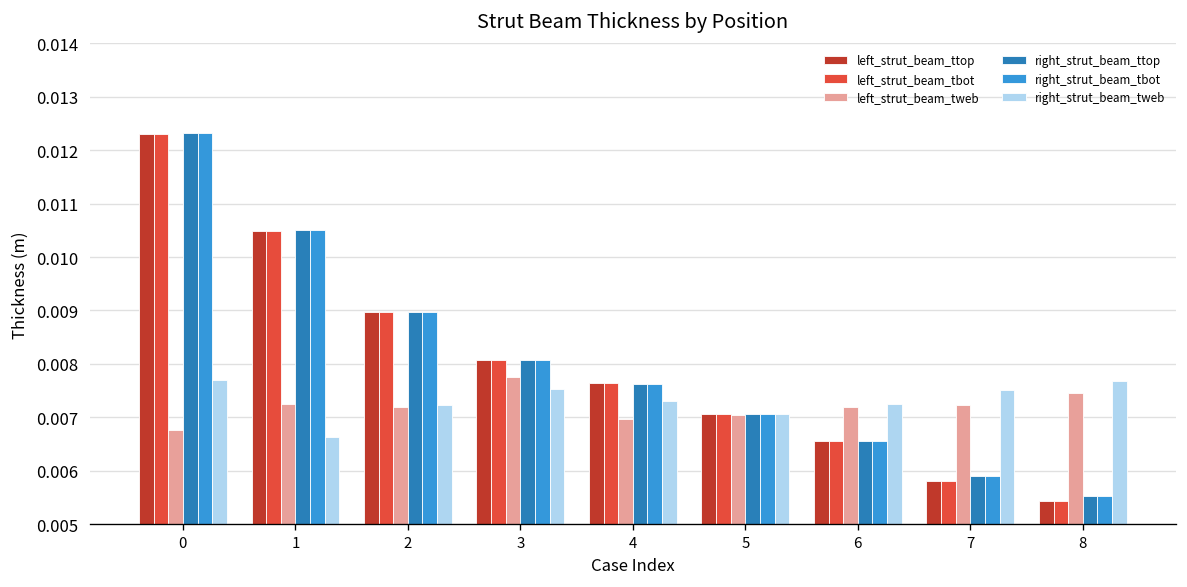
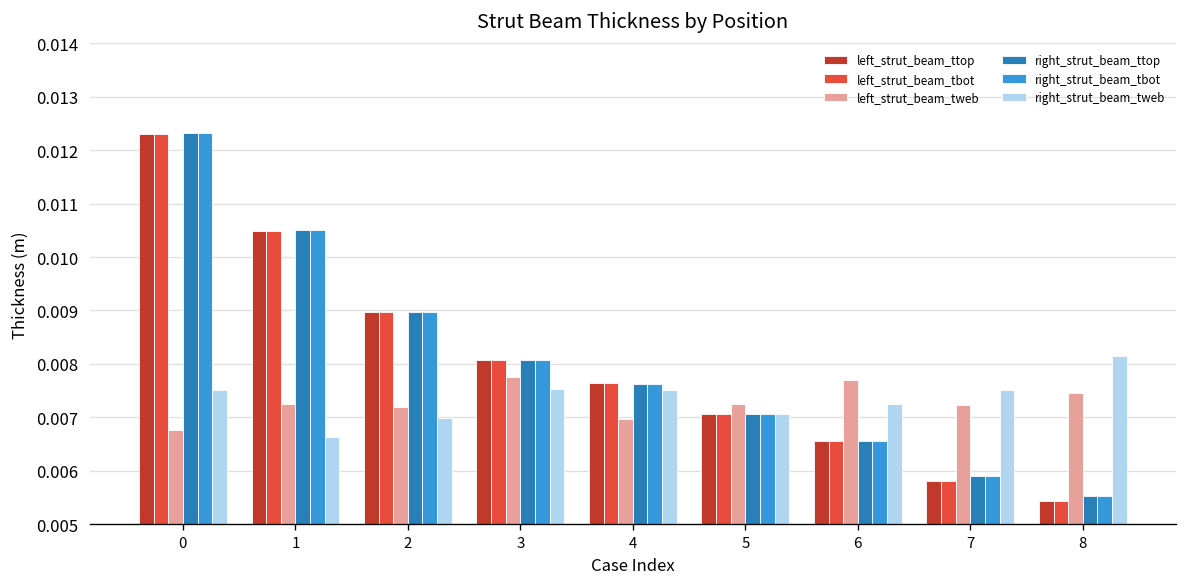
right_strut_beam_tweb, 0: 0.0077 -> 0.0075
right_strut_beam_tweb, 2: 0.0072 -> 0.0070
right_strut_beam_tweb, 4: 0.0073 -> 0.0075
left_strut_beam_tweb, 5: 0.0070 -> 0.0073
left_strut_beam_tweb, 6: 0.0072 -> 0.0077
right_strut_beam_tweb, 8: 0.0077 -> 0.0081
